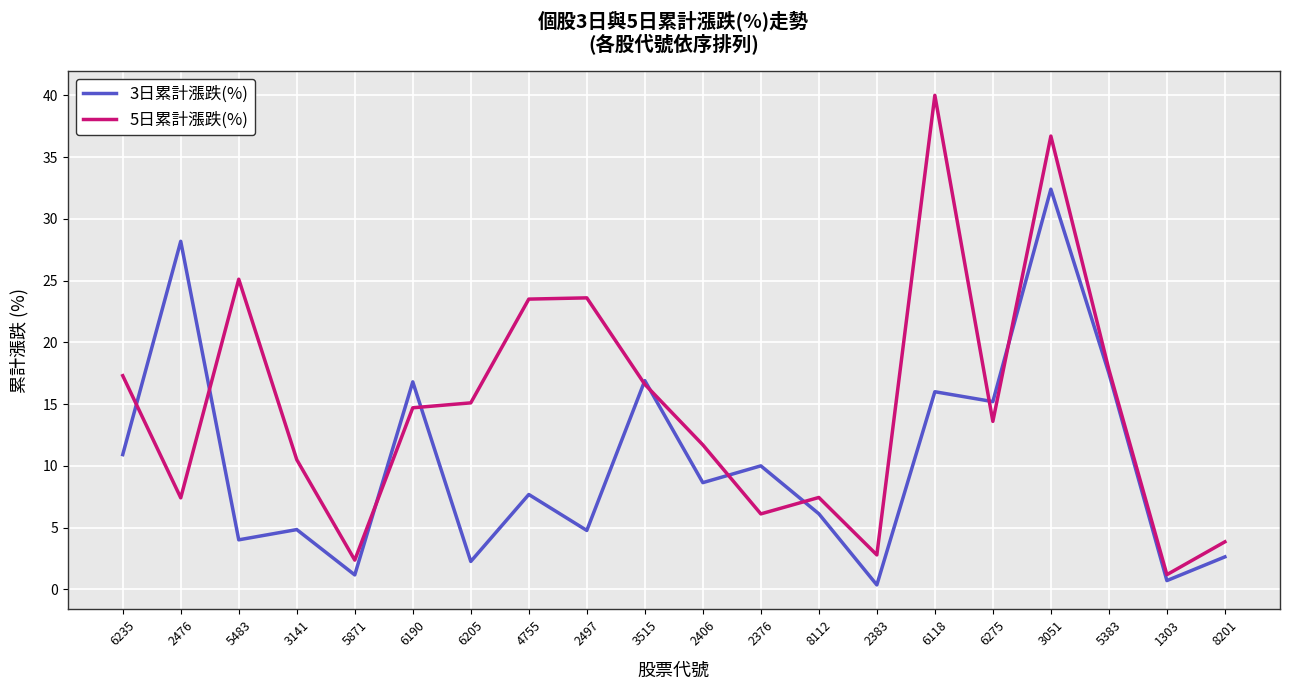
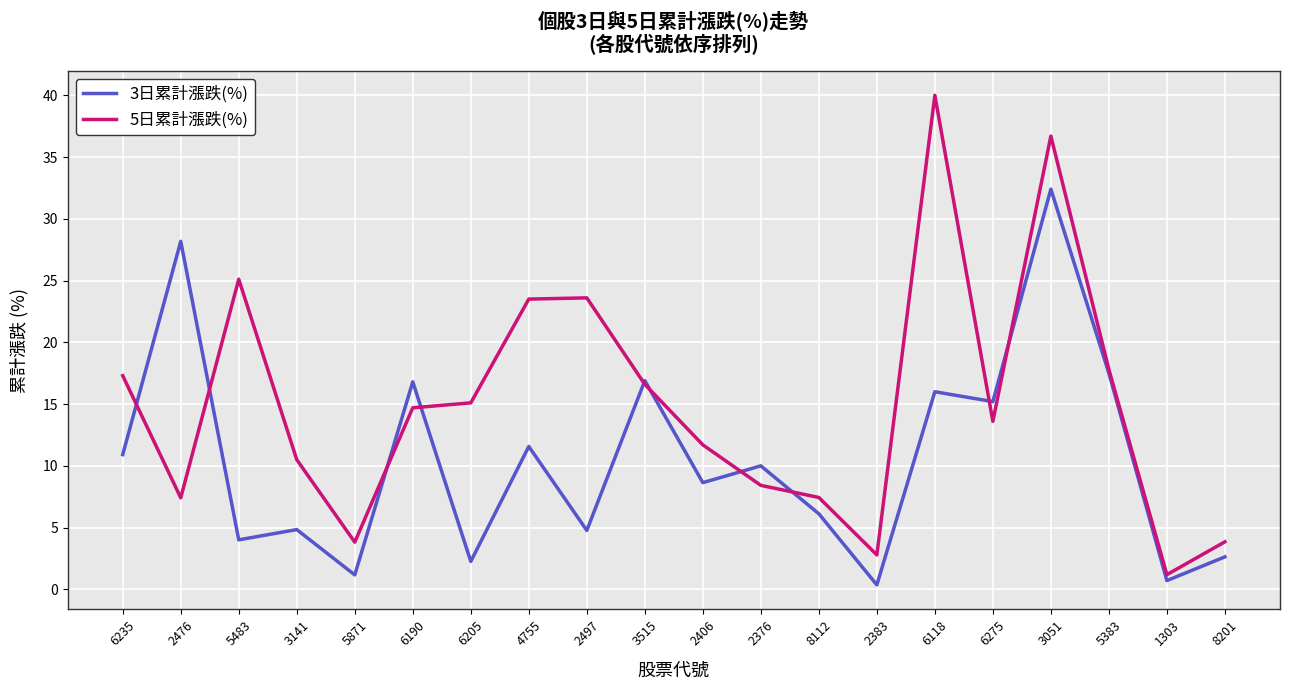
5日累計漲跌(%), 5871: 2.4 -> 3.8
3日累計漲跌(%), 4755: 7.7 -> 11.6
5日累計漲跌(%), 2376: 6.1 -> 8.4
